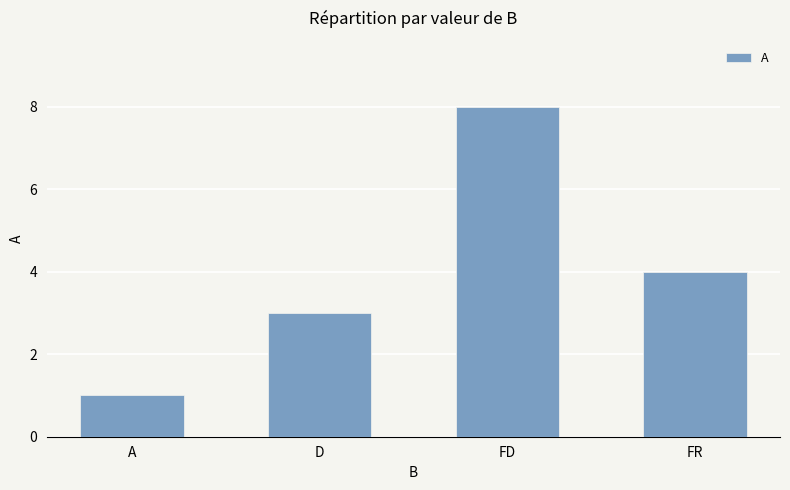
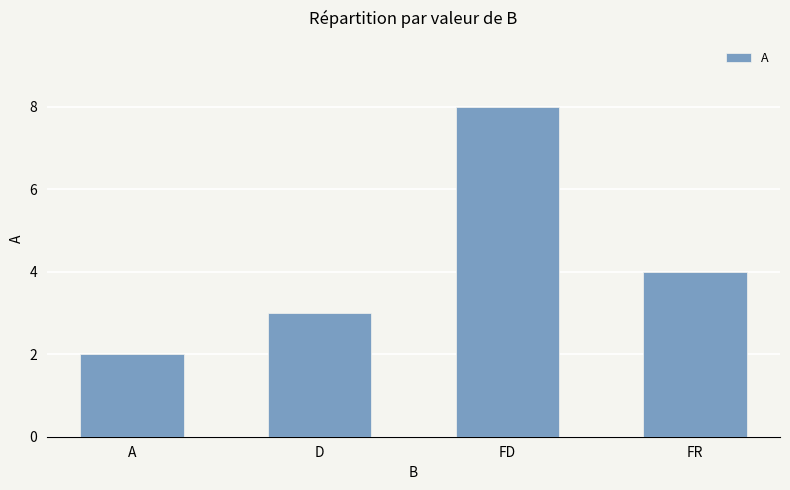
A: 1 -> 2
